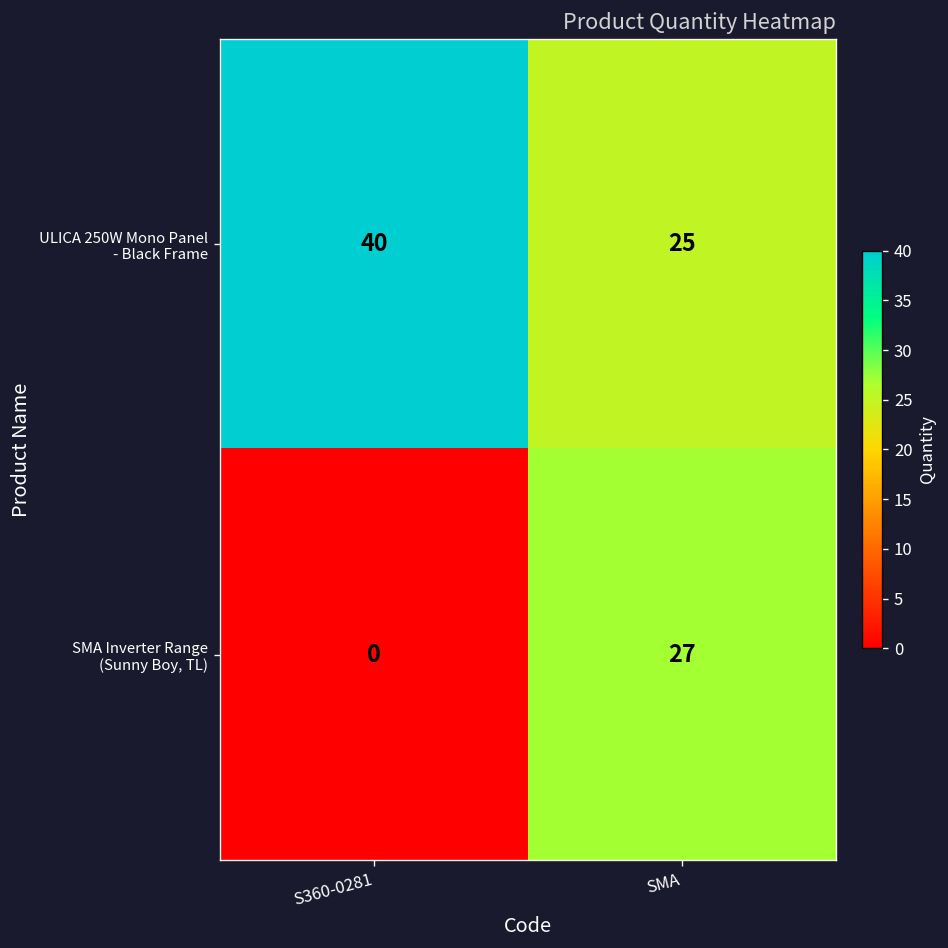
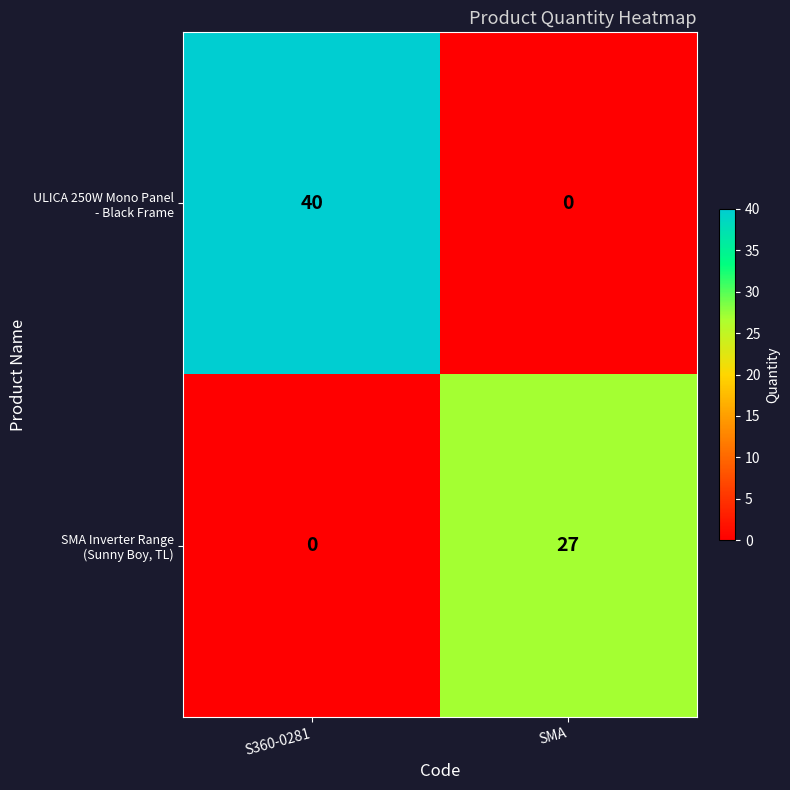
ULICA 250W Mono Panel - Black Frame, SMA: 25 -> 0
